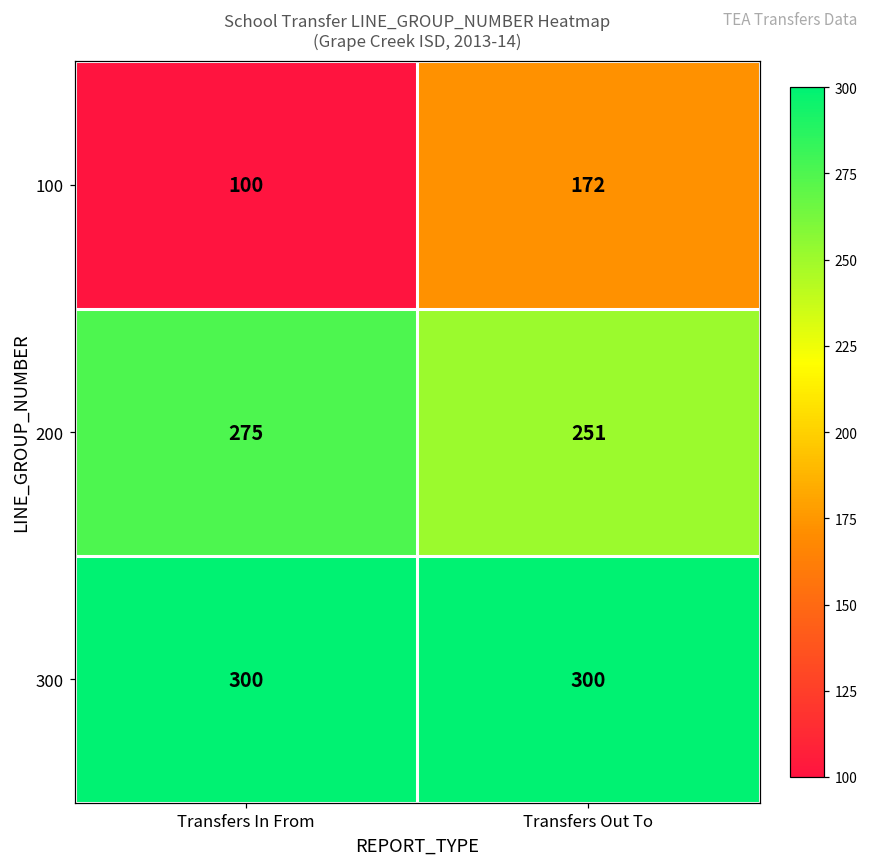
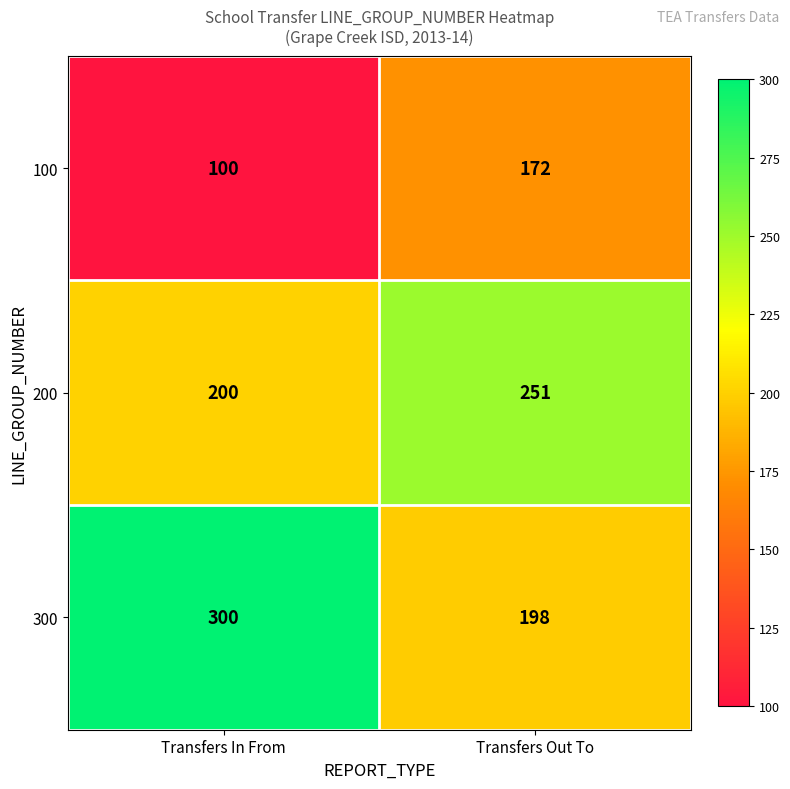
200, Transfers In From: 275 -> 200
300, Transfers Out To: 300 -> 198
